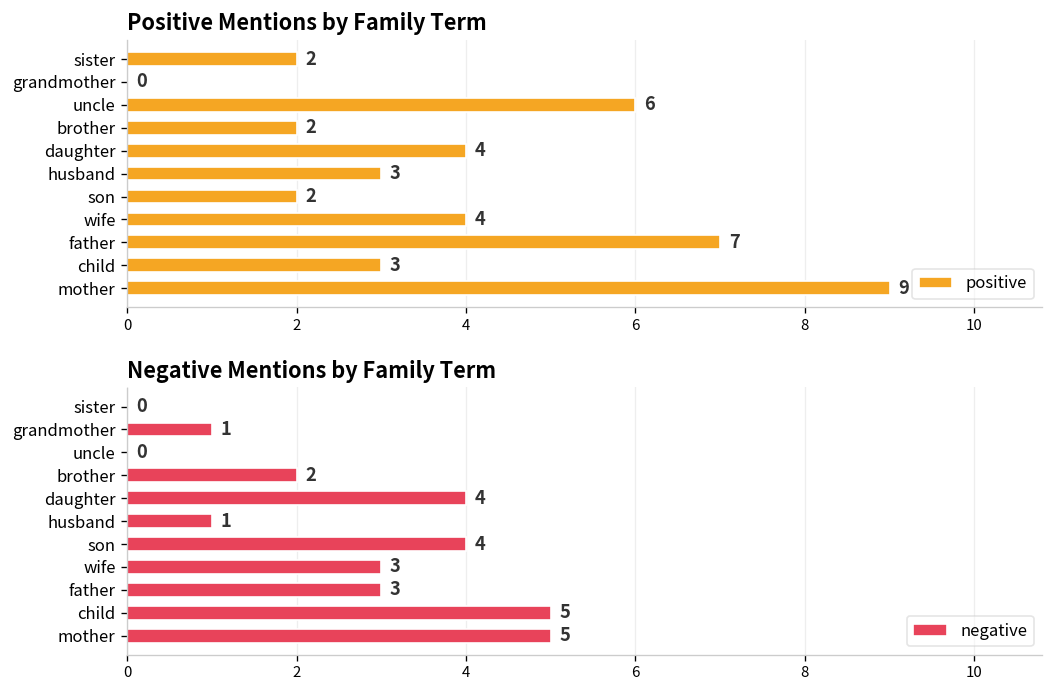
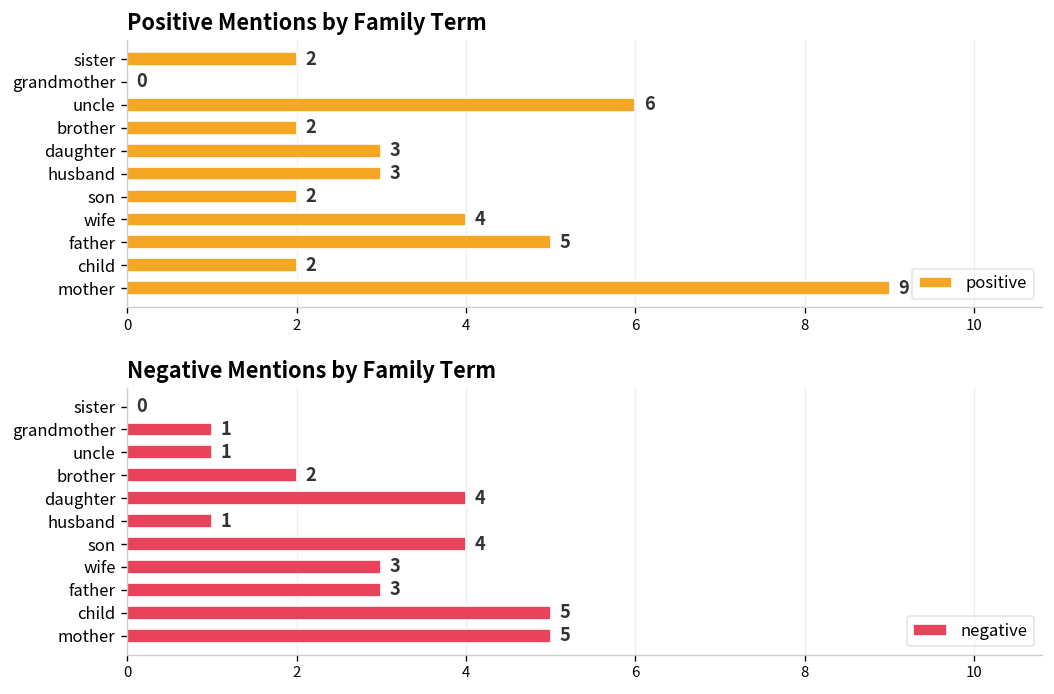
Positive Mentions by Family Term, daughter: 4 -> 3
Positive Mentions by Family Term, father: 7 -> 5
Positive Mentions by Family Term, child: 3 -> 2
Negative Mentions by Family Term, uncle: 0 -> 1
